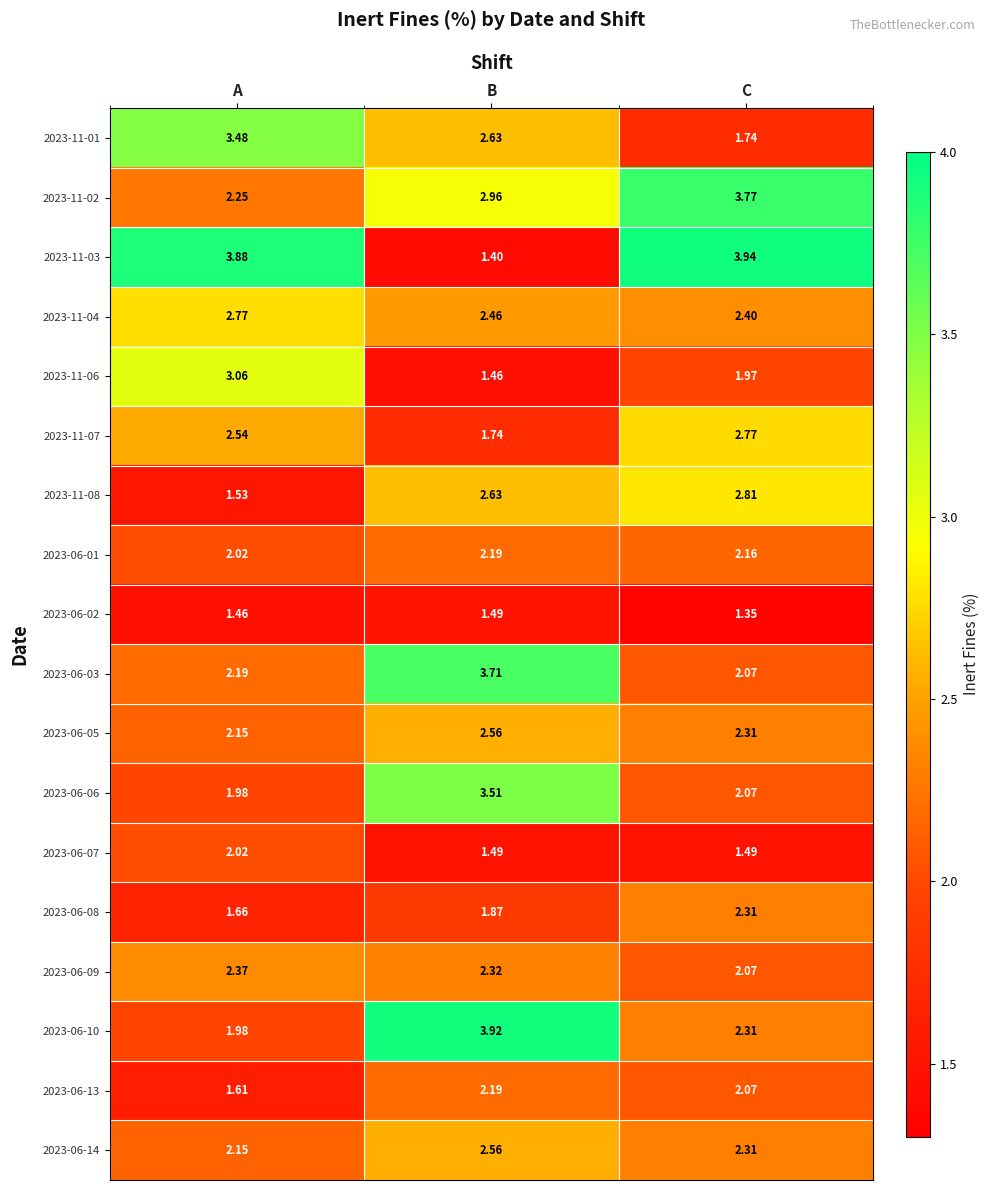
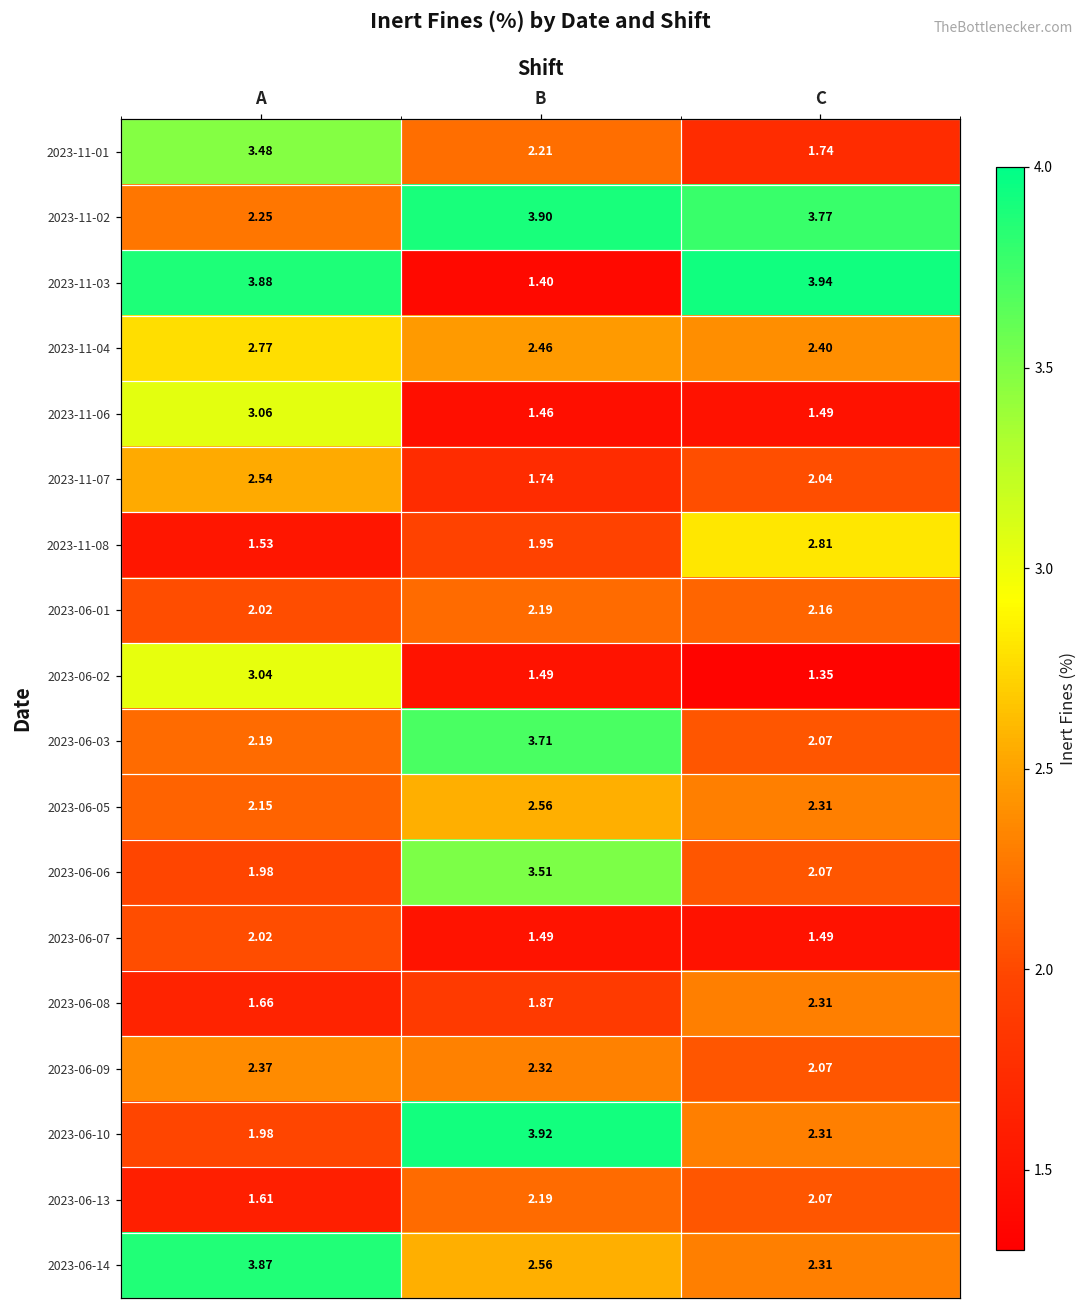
2023-11-01, B: 2.63 -> 2.21
2023-11-02, B: 2.96 -> 3.90
2023-11-06, C: 1.97 -> 1.49
2023-11-07, C: 2.77 -> 2.04
2023-11-08, B: 2.63 -> 1.95
2023-06-02, A: 1.46 -> 3.04
2023-06-14, A: 2.15 -> 3.87
